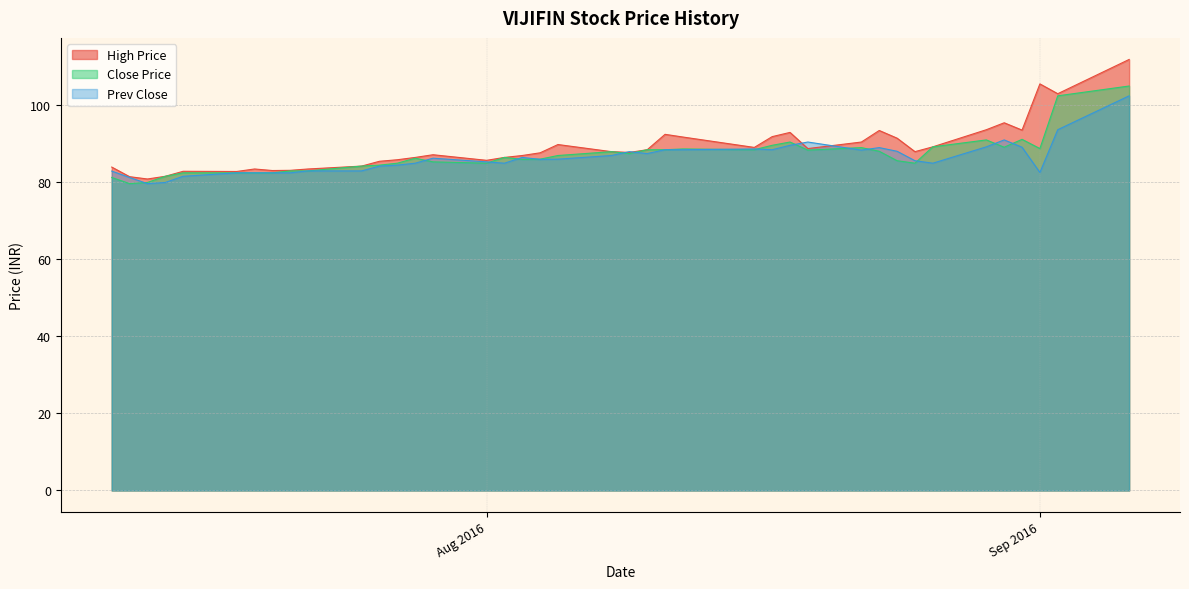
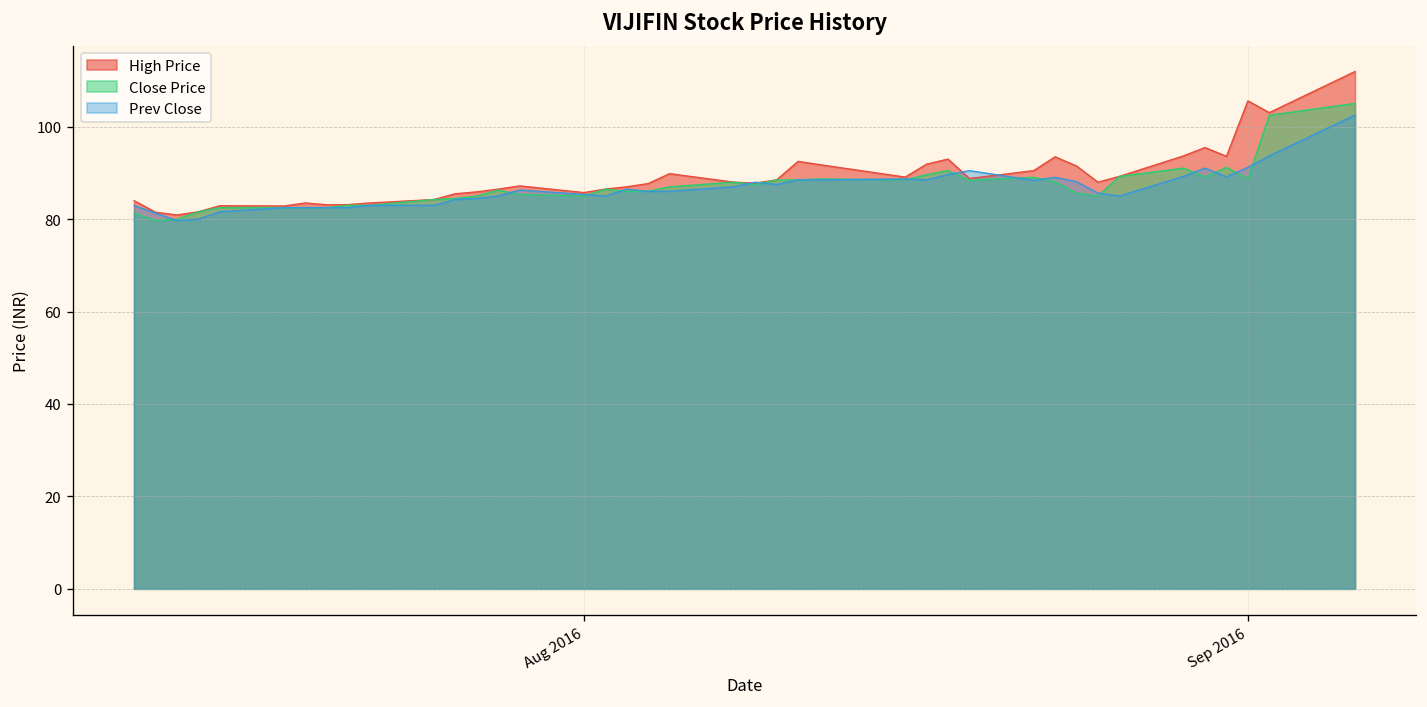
Prev Close, Sep 2016: 83 -> 91
